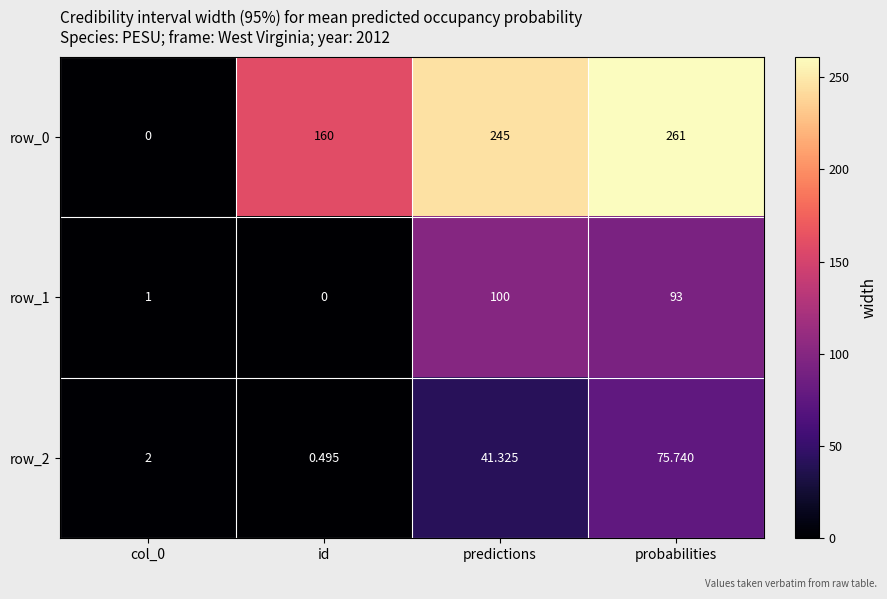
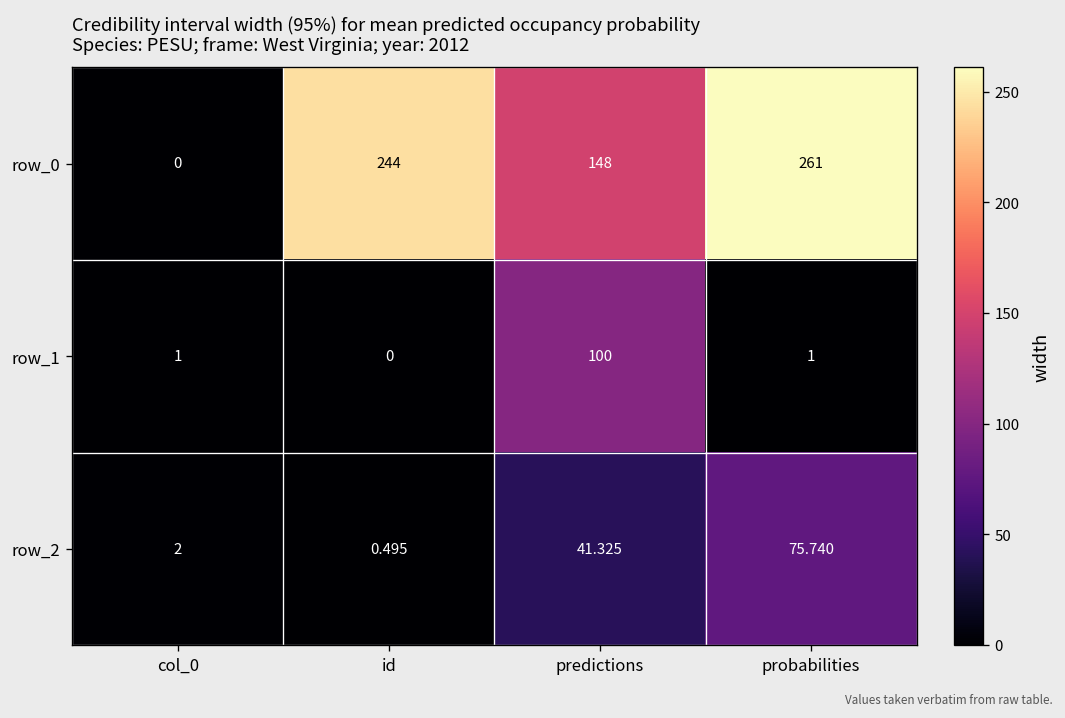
row_0, id: 160 -> 244
row_0, predictions: 245 -> 148
row_1, probabilities: 93 -> 1
